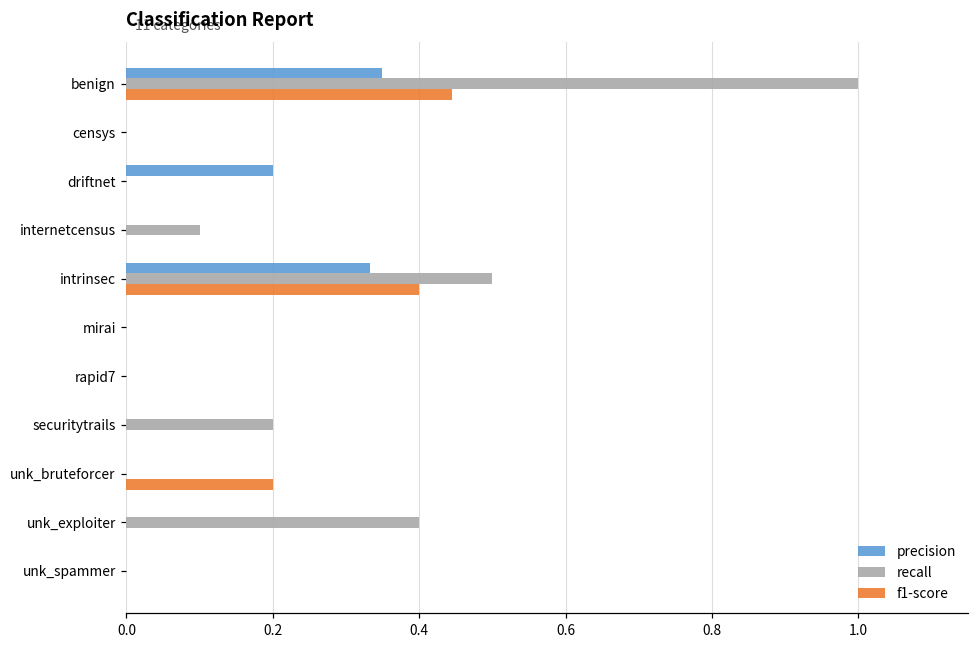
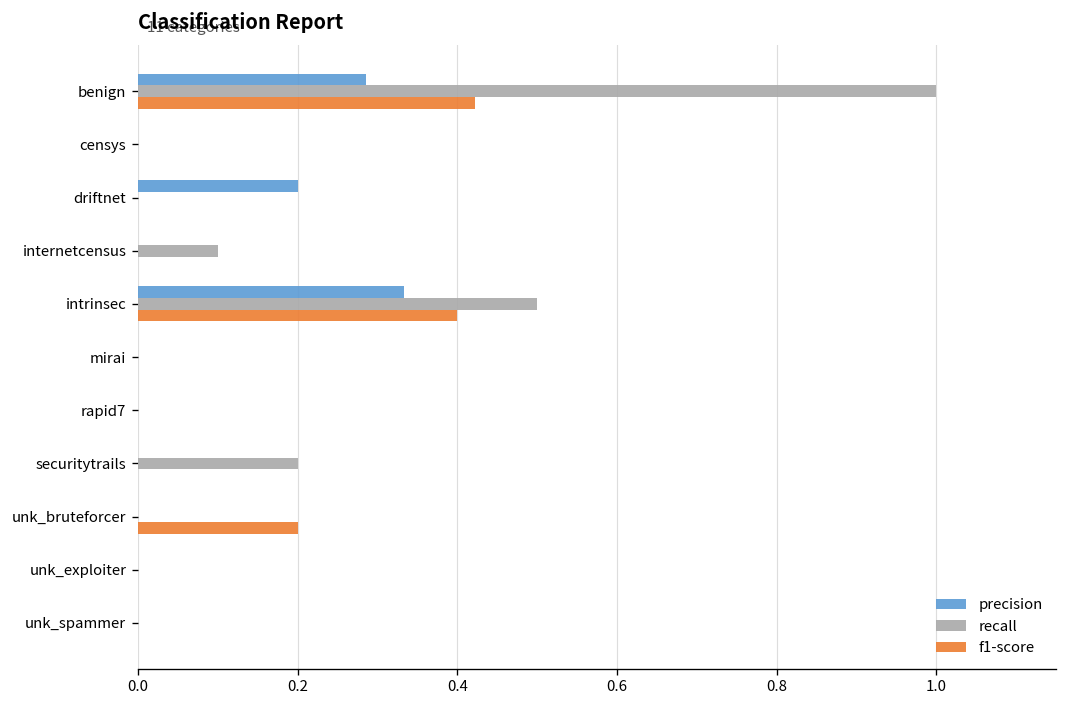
precision, benign: 0.35 -> 0.29
f1-score, benign: 0.44 -> 0.42
recall, unk_exploiter: 0.4 -> 0.0
